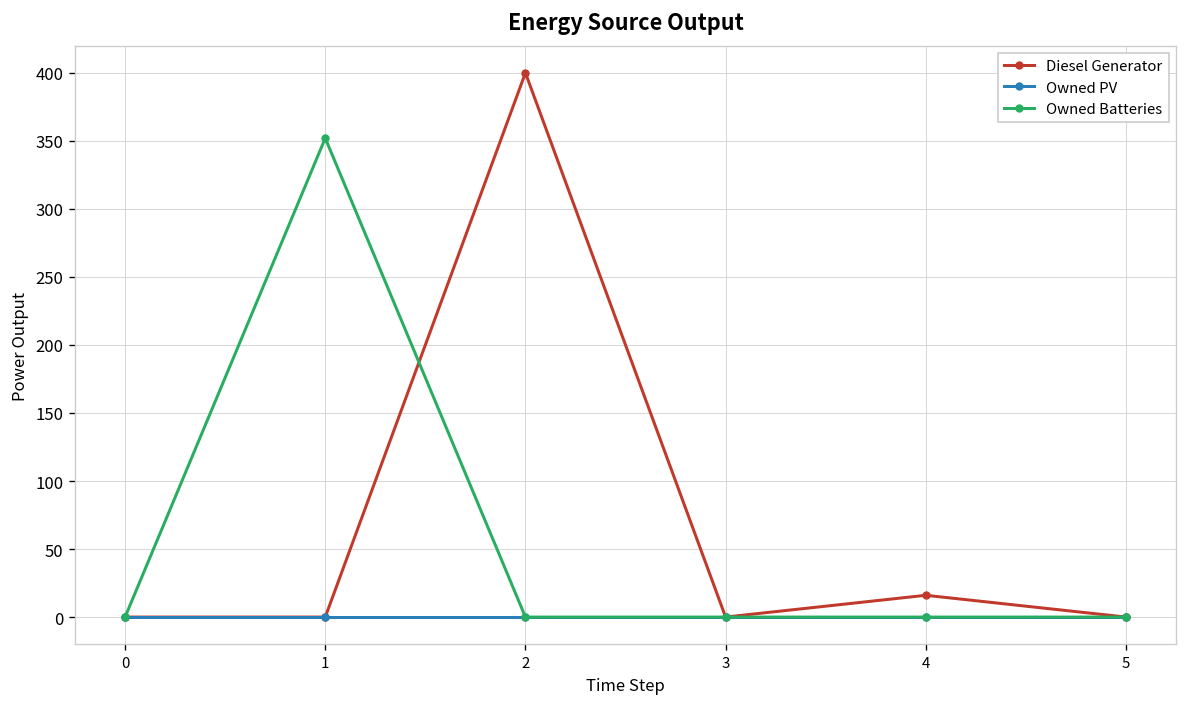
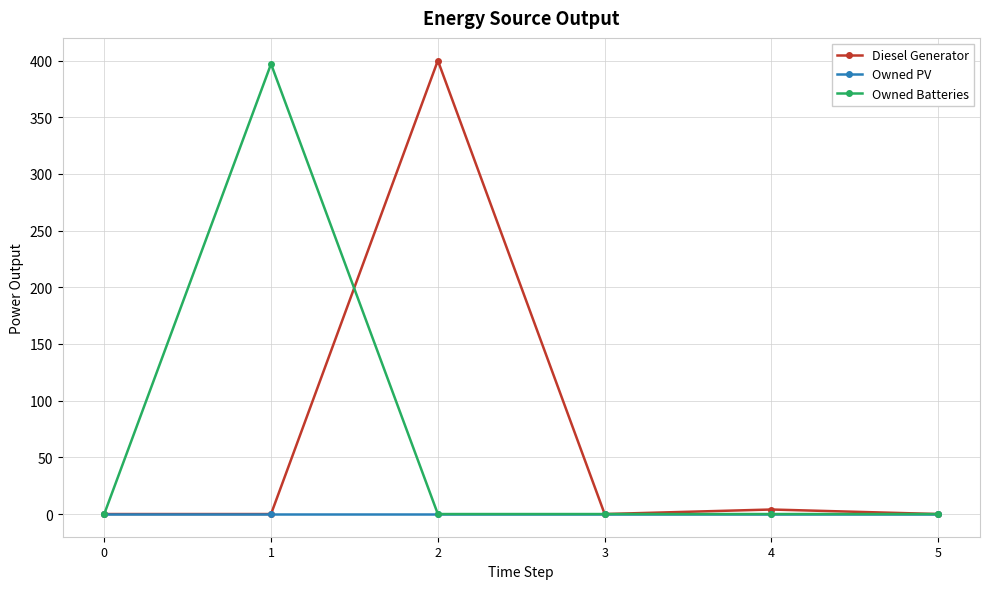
Owned Batteries, 1: 352 -> 397
Diesel Generator, 4: 16 -> 4
